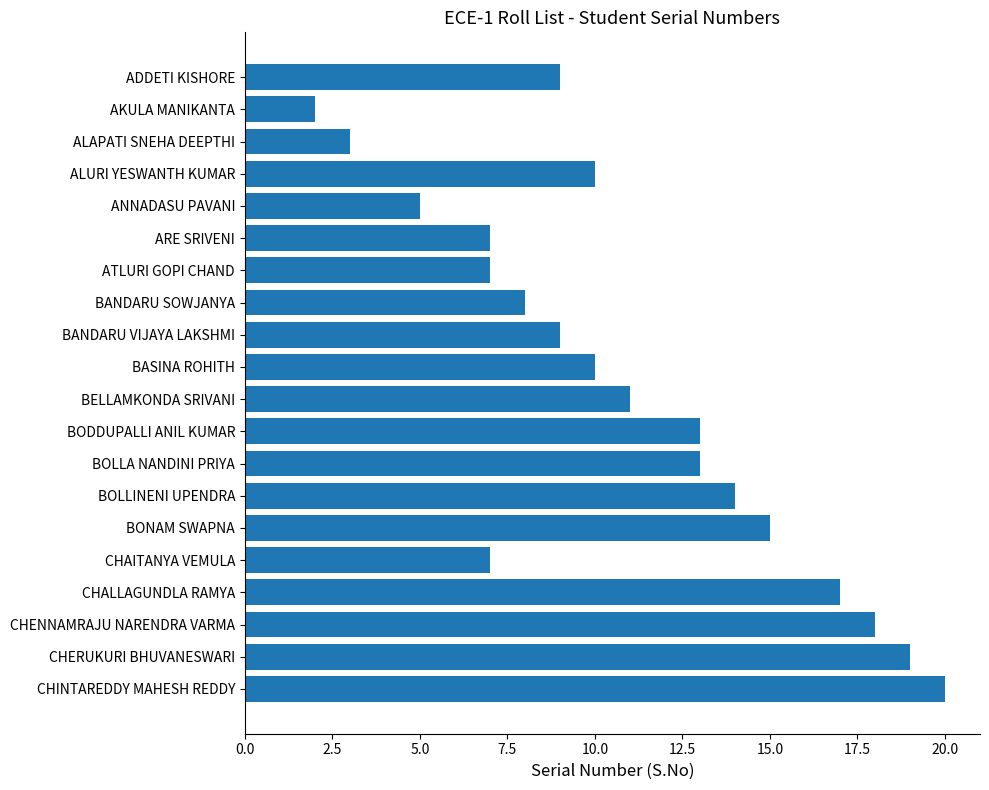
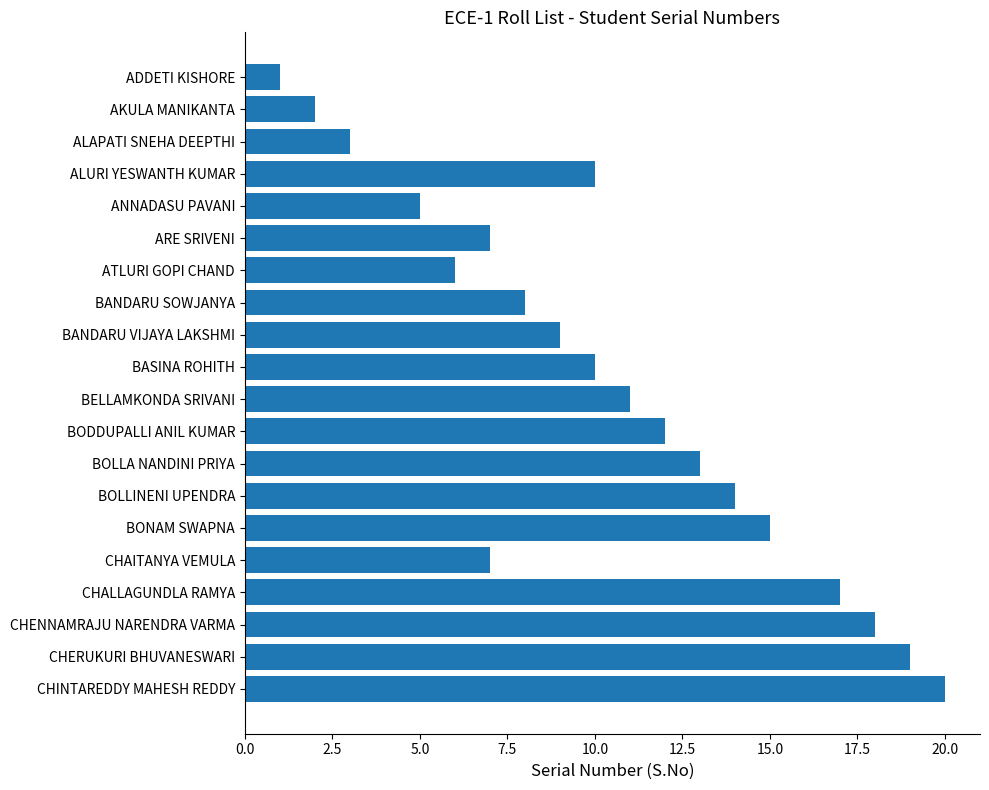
ADDETI KISHORE: 9 -> 1
ATLURI GOPI CHAND: 7 -> 6
BODDUPALLI ANIL KUMAR: 13 -> 12
